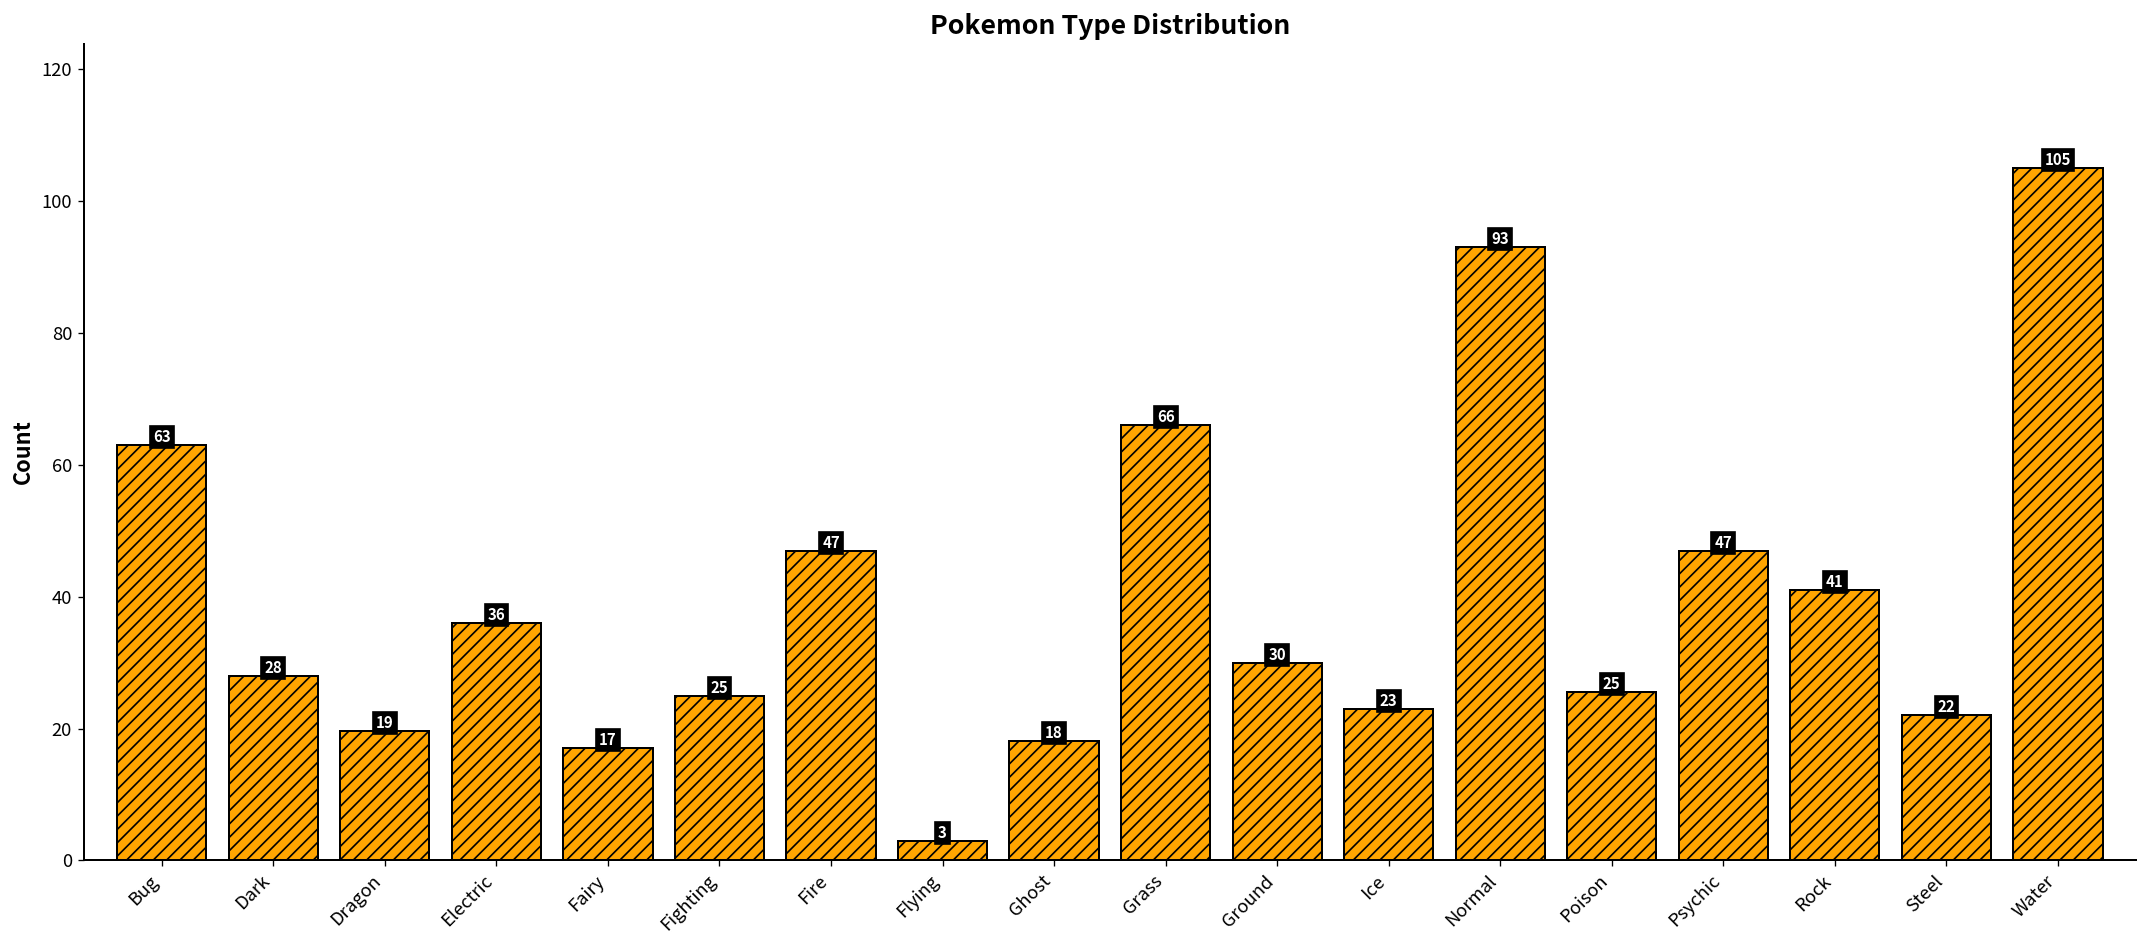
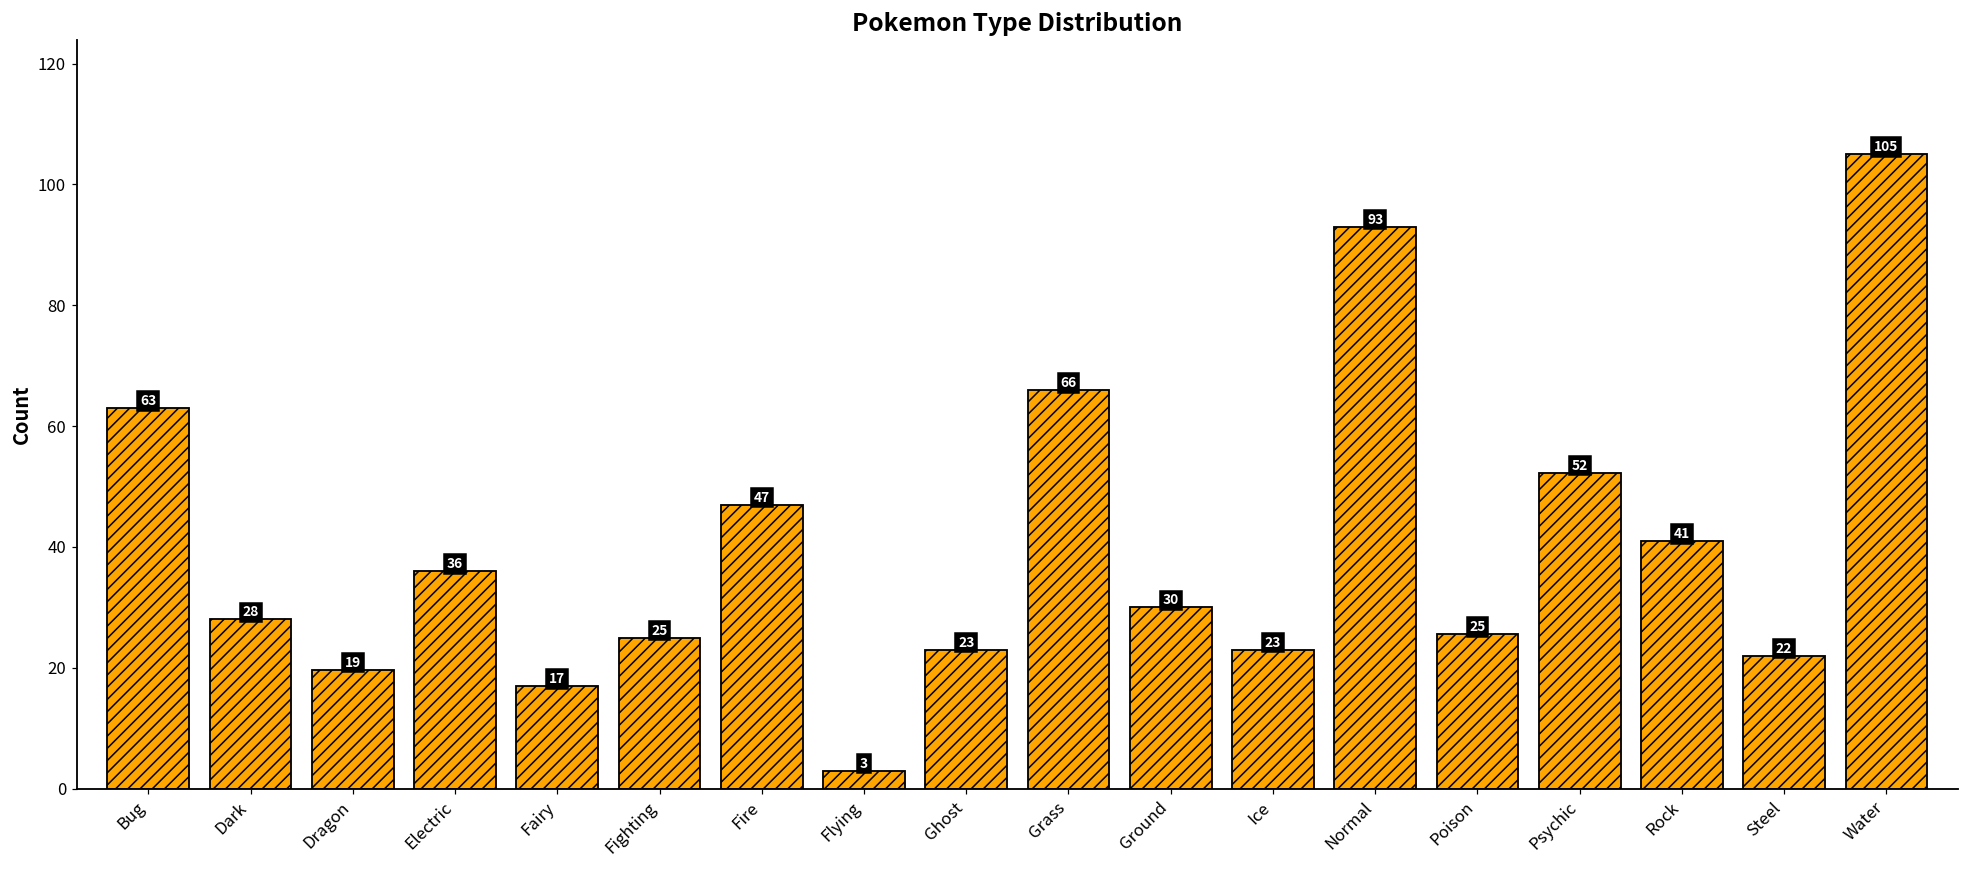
Ghost: 18 -> 23
Psychic: 47 -> 52
